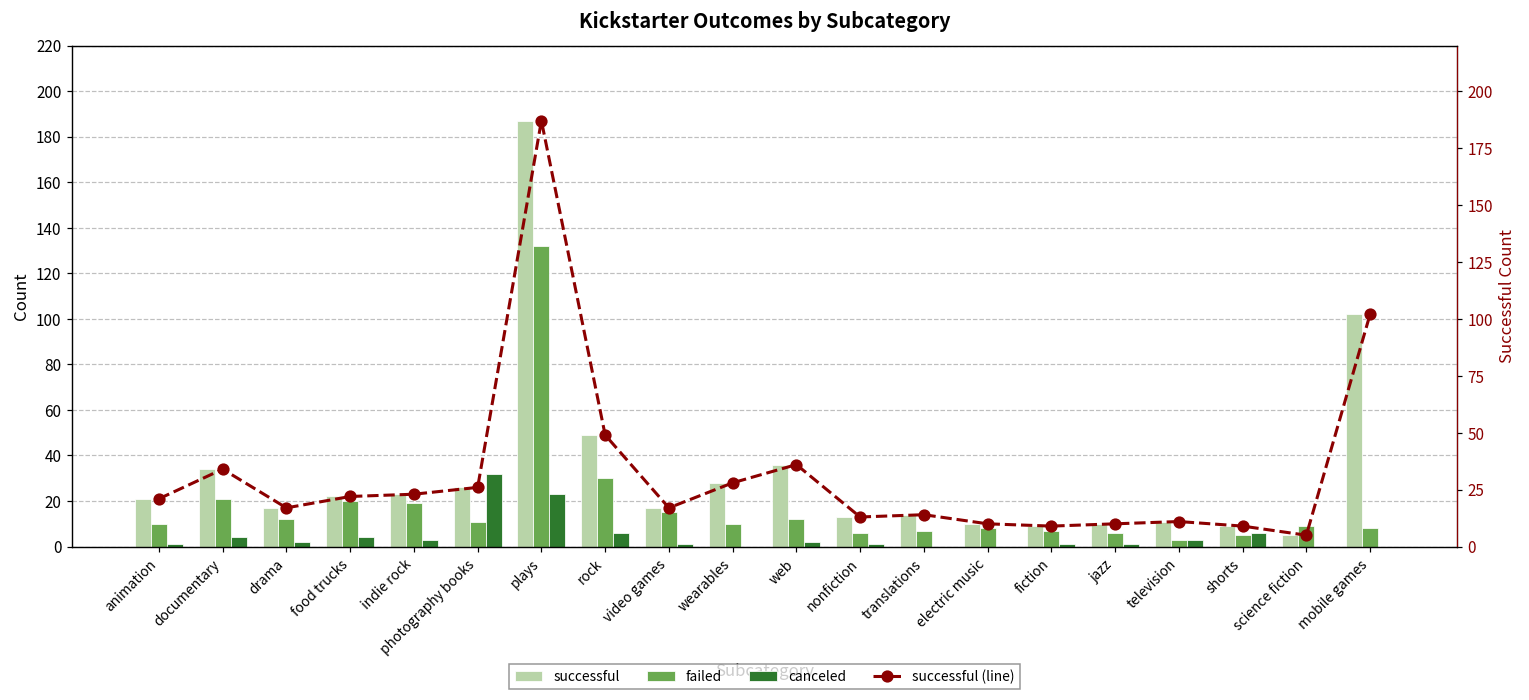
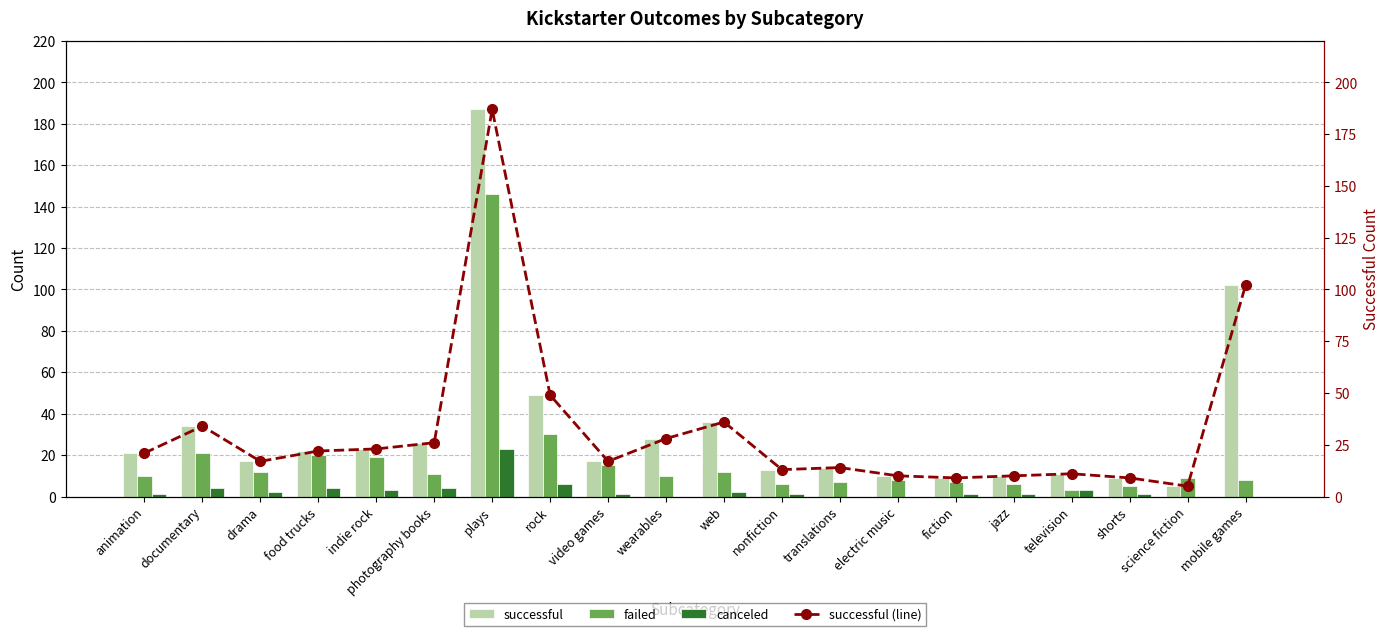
canceled, photography books: 32 -> 4
failed, plays: 132 -> 146
canceled, shorts: 6 -> 1
